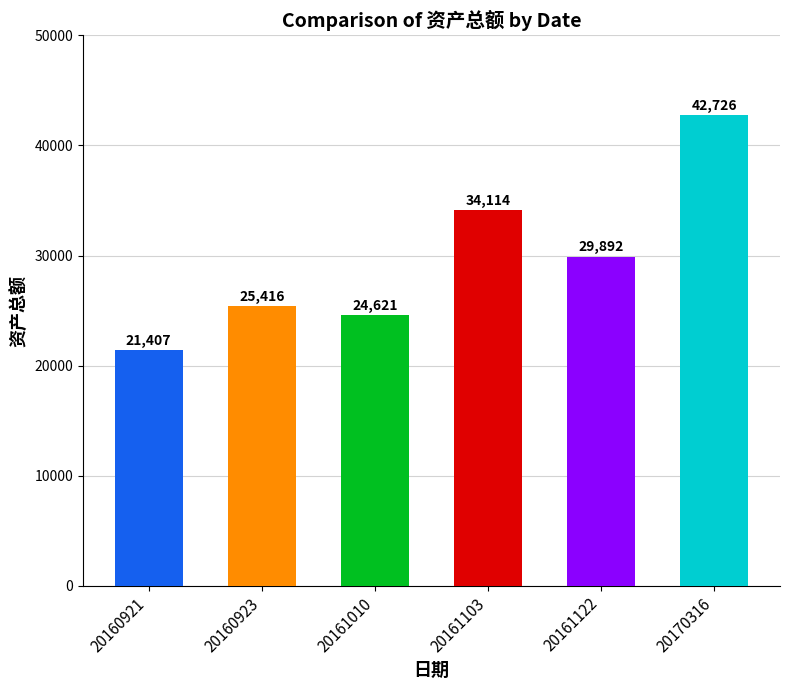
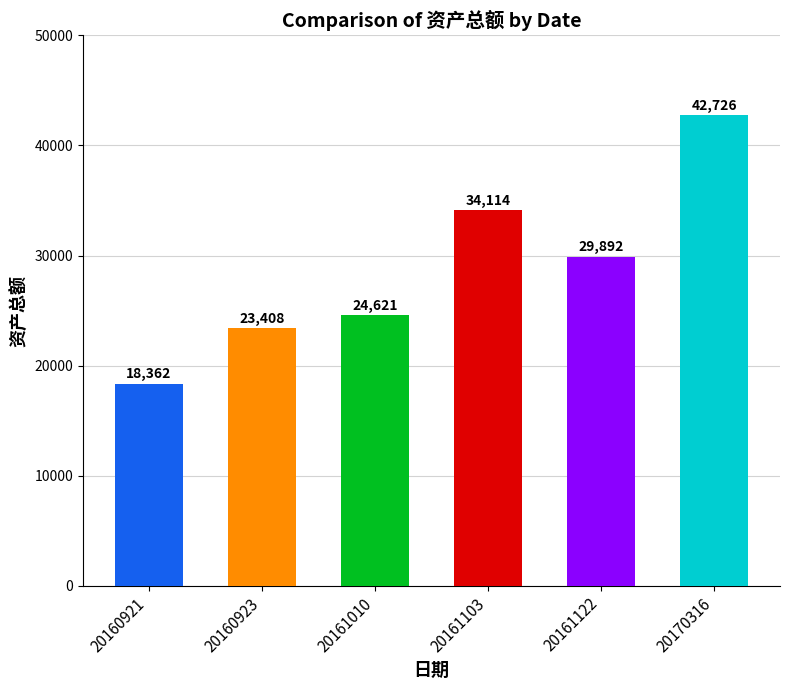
20160921: 21,407 -> 18,362
20160923: 25,416 -> 23,408
